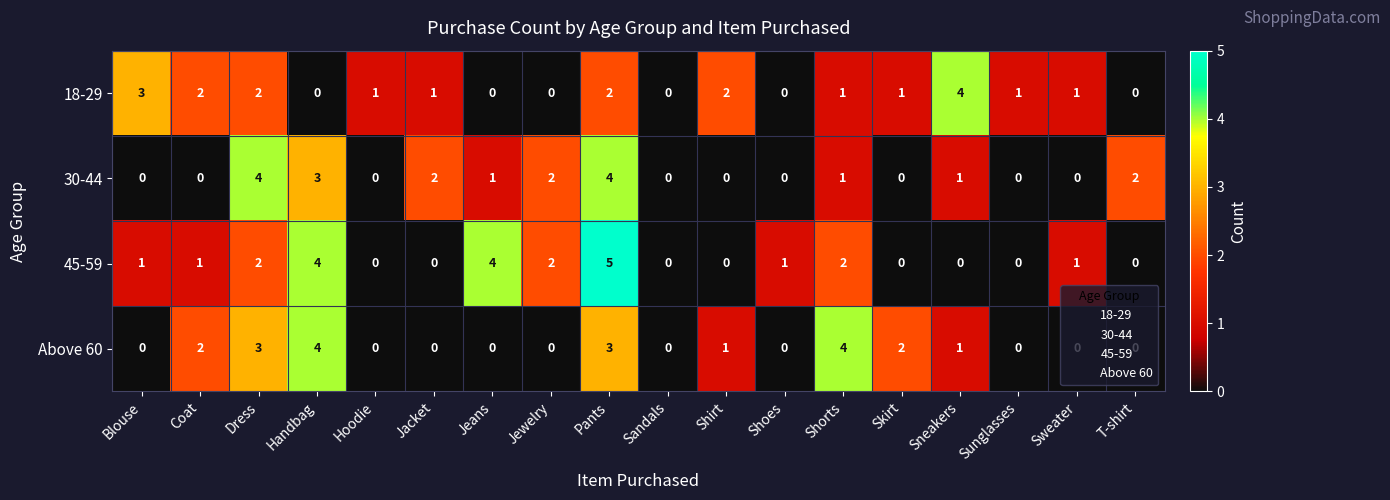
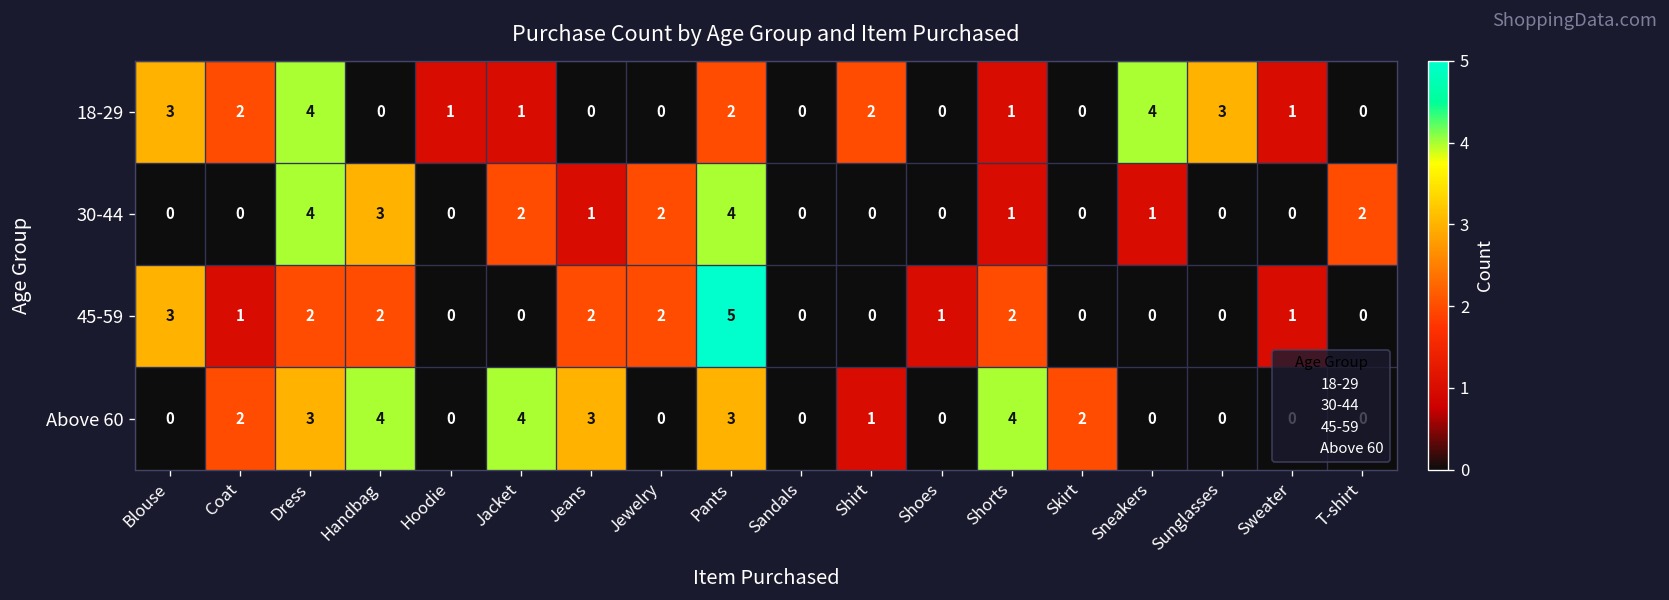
18-29, Dress: 2 -> 4
18-29, Skirt: 1 -> 0
18-29, Sunglasses: 1 -> 3
45-59, Blouse: 1 -> 3
45-59, Handbag: 4 -> 2
45-59, Jeans: 4 -> 2
Above 60, Jacket: 0 -> 4
Above 60, Jeans: 0 -> 3
Above 60, Sneakers: 1 -> 0
